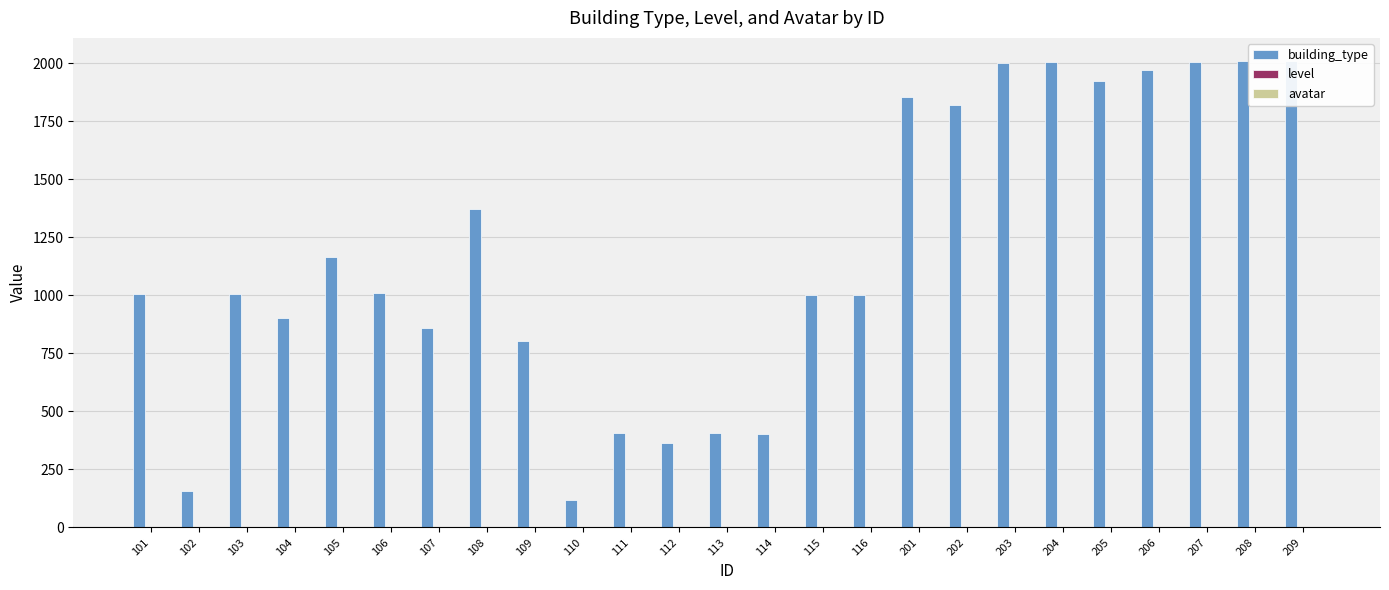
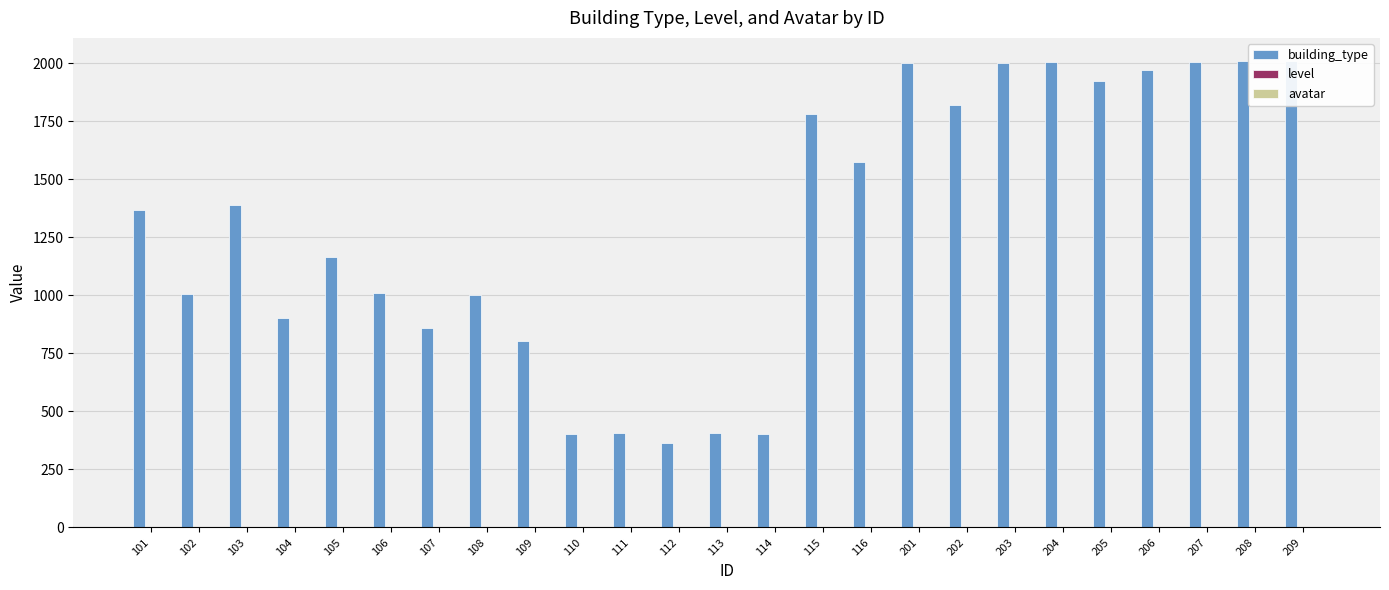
building_type, 101: 1010 -> 1370
building_type, 102: 160 -> 1010
building_type, 103: 1010 -> 1390
building_type, 108: 1370 -> 1000
building_type, 110: 120 -> 400
building_type, 115: 1000 -> 1780
building_type, 116: 1000 -> 1570
building_type, 201: 1850 -> 2000
